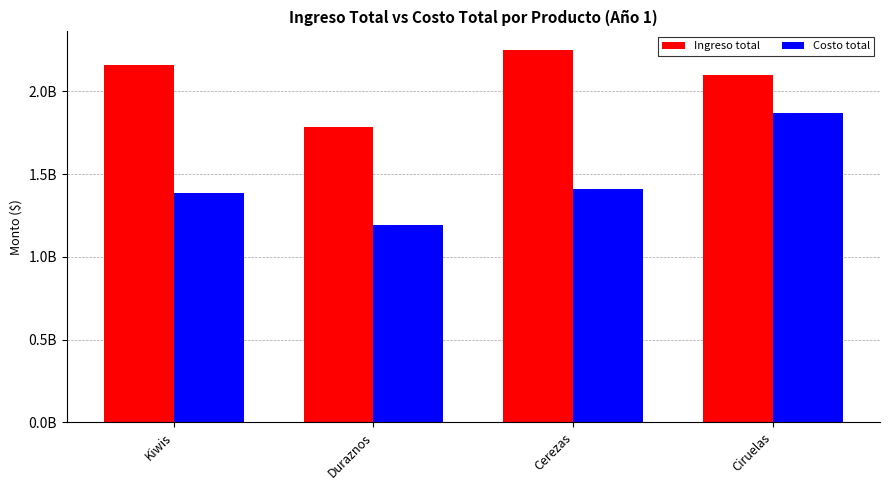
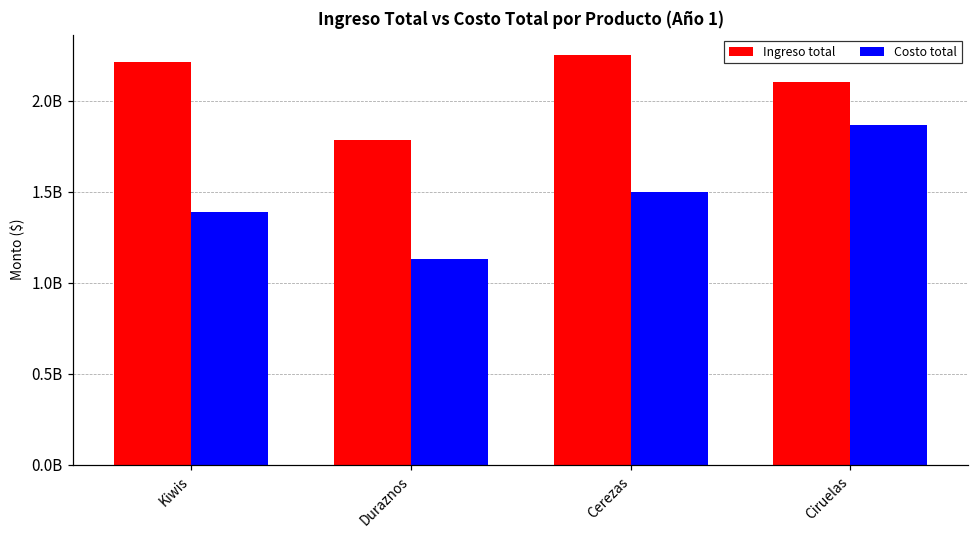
Ingreso total, Kiwis: 2160000000 -> 2210000000
Costo total, Duraznos: 1190000000 -> 1130000000
Costo total, Cerezas: 1410000000 -> 1500000000
